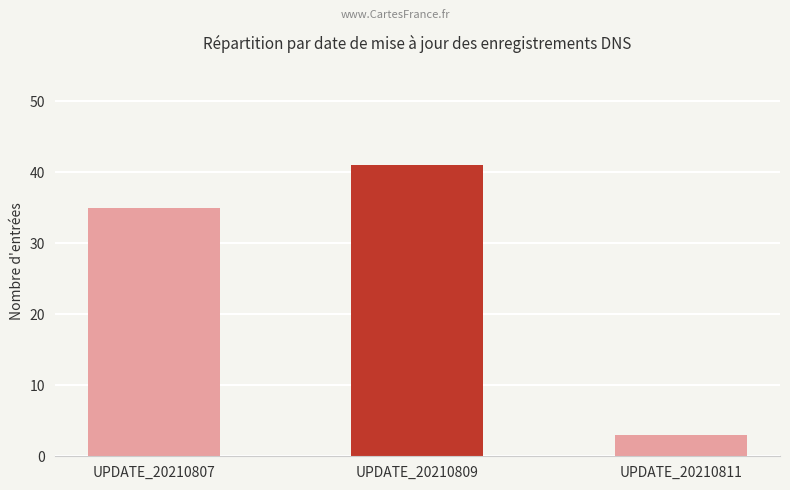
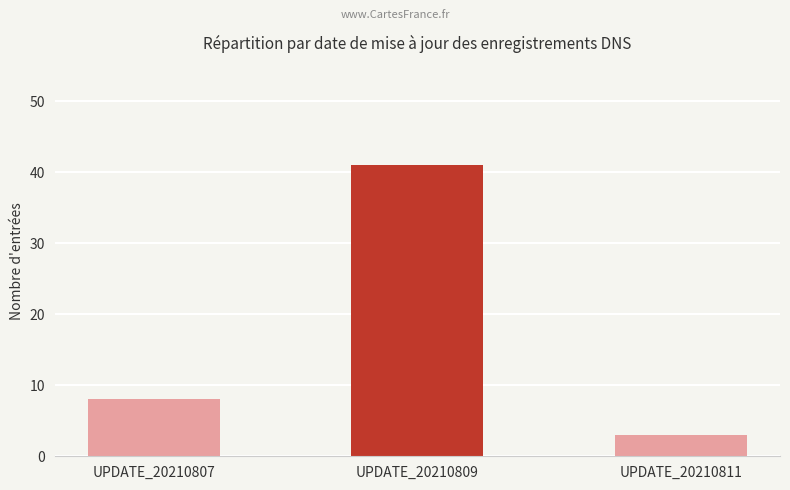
UPDATE_20210807: 35 -> 8
